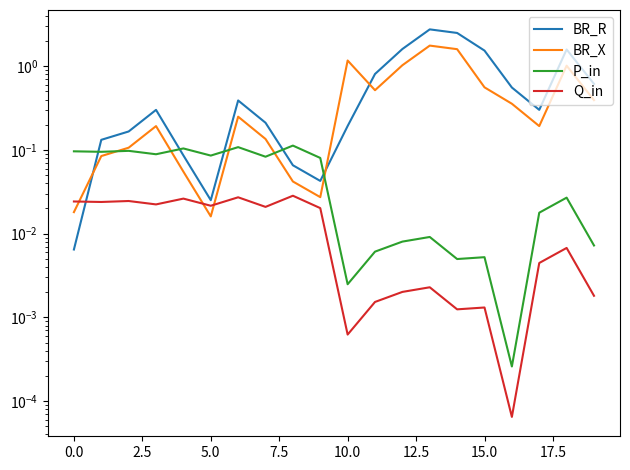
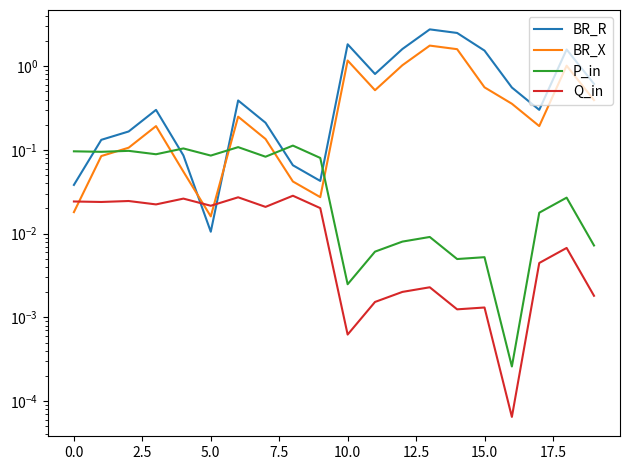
BR_R, 0.0: 0.006 -> 0.04
BR_R, 5.0: 0.025 -> 0.011
BR_R, 10.0: 0.19 -> 1.8
